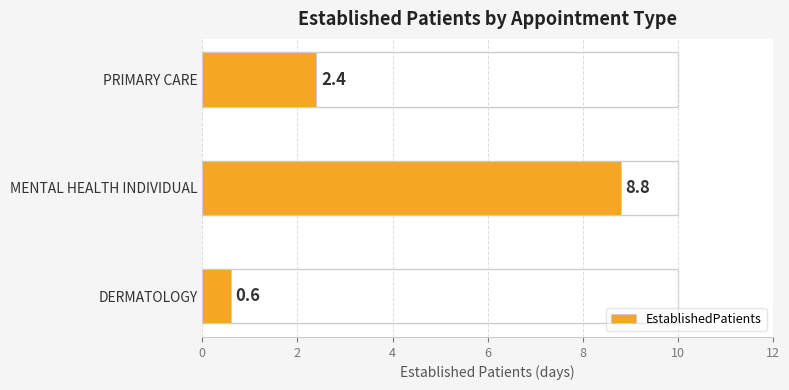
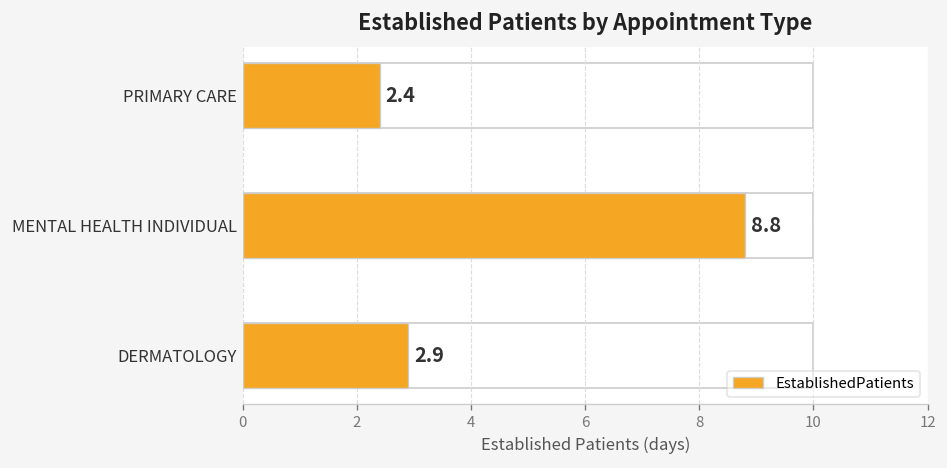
DERMATOLOGY: 0.6 -> 2.9
